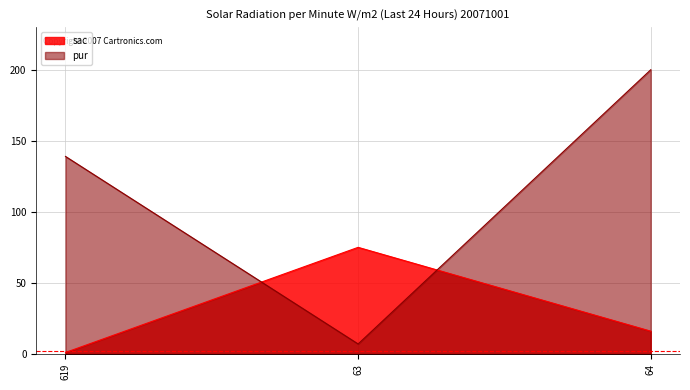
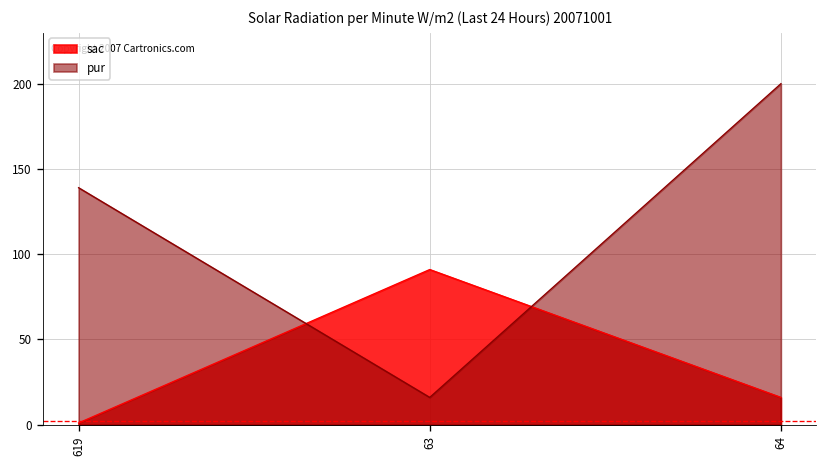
sac, 63: 75 -> 91
pur, 63: 7 -> 16
